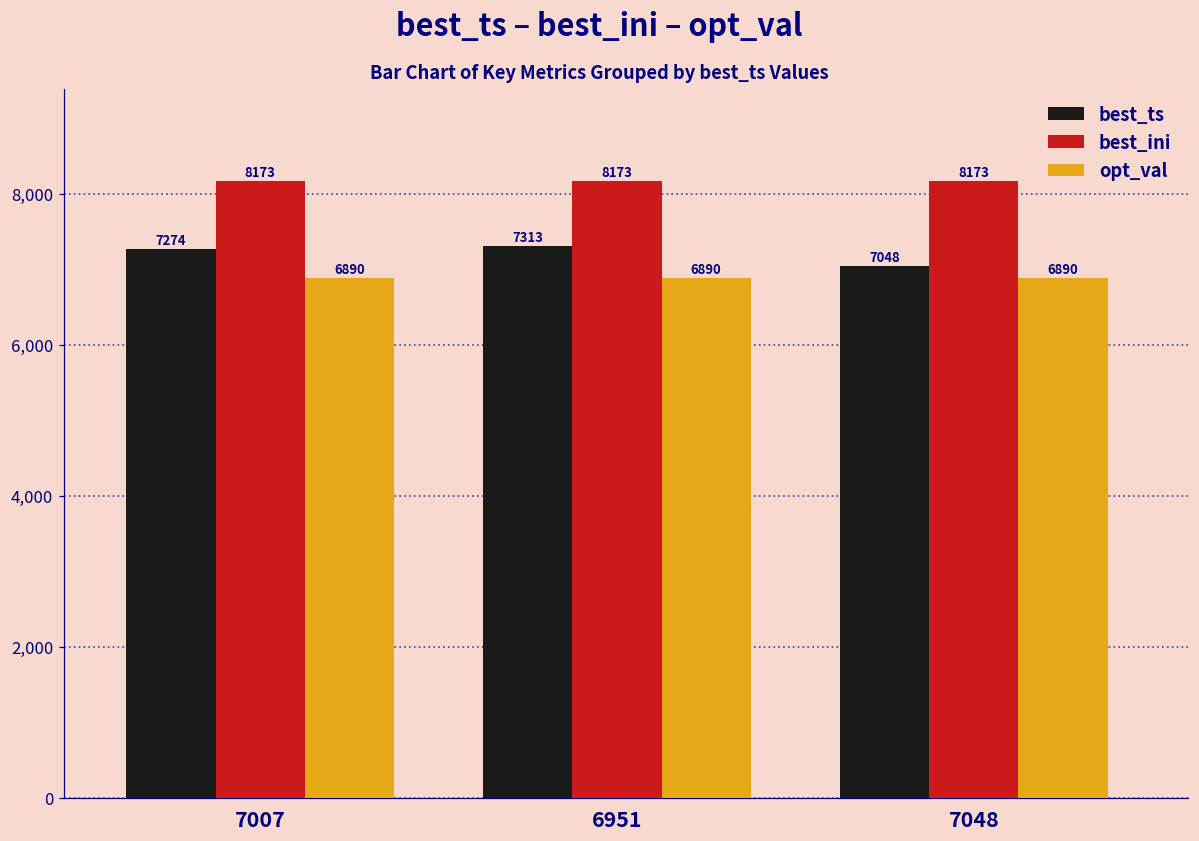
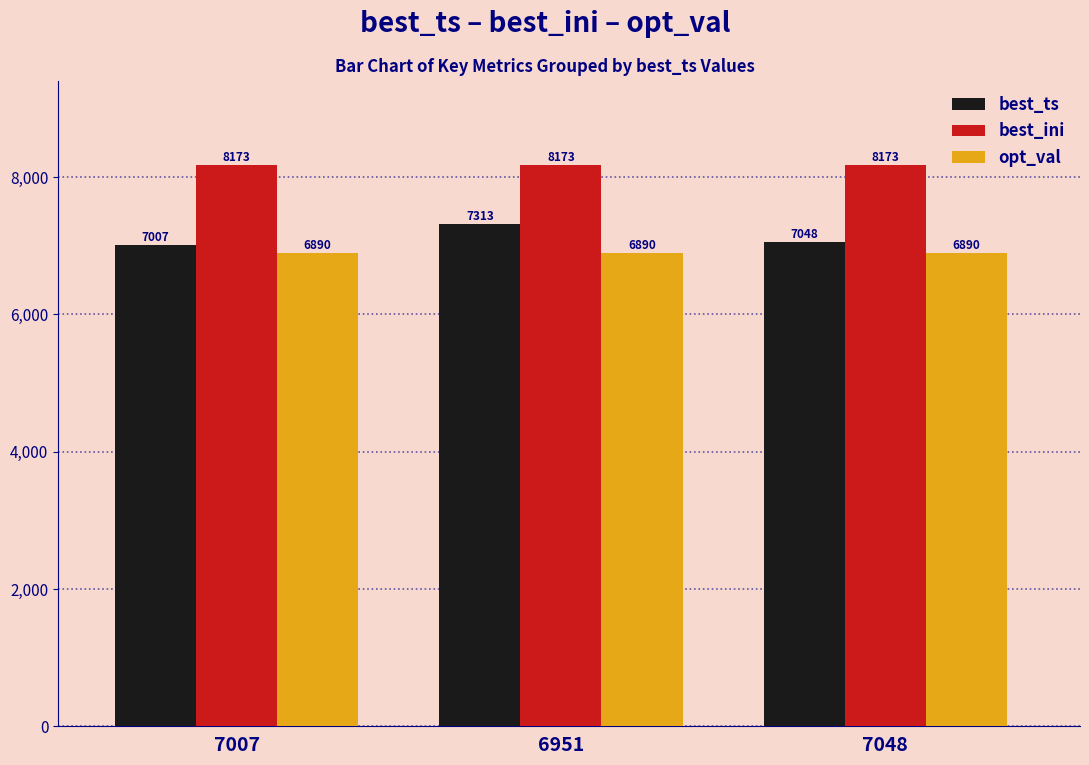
best_ts, 7007: 7274 -> 7007
